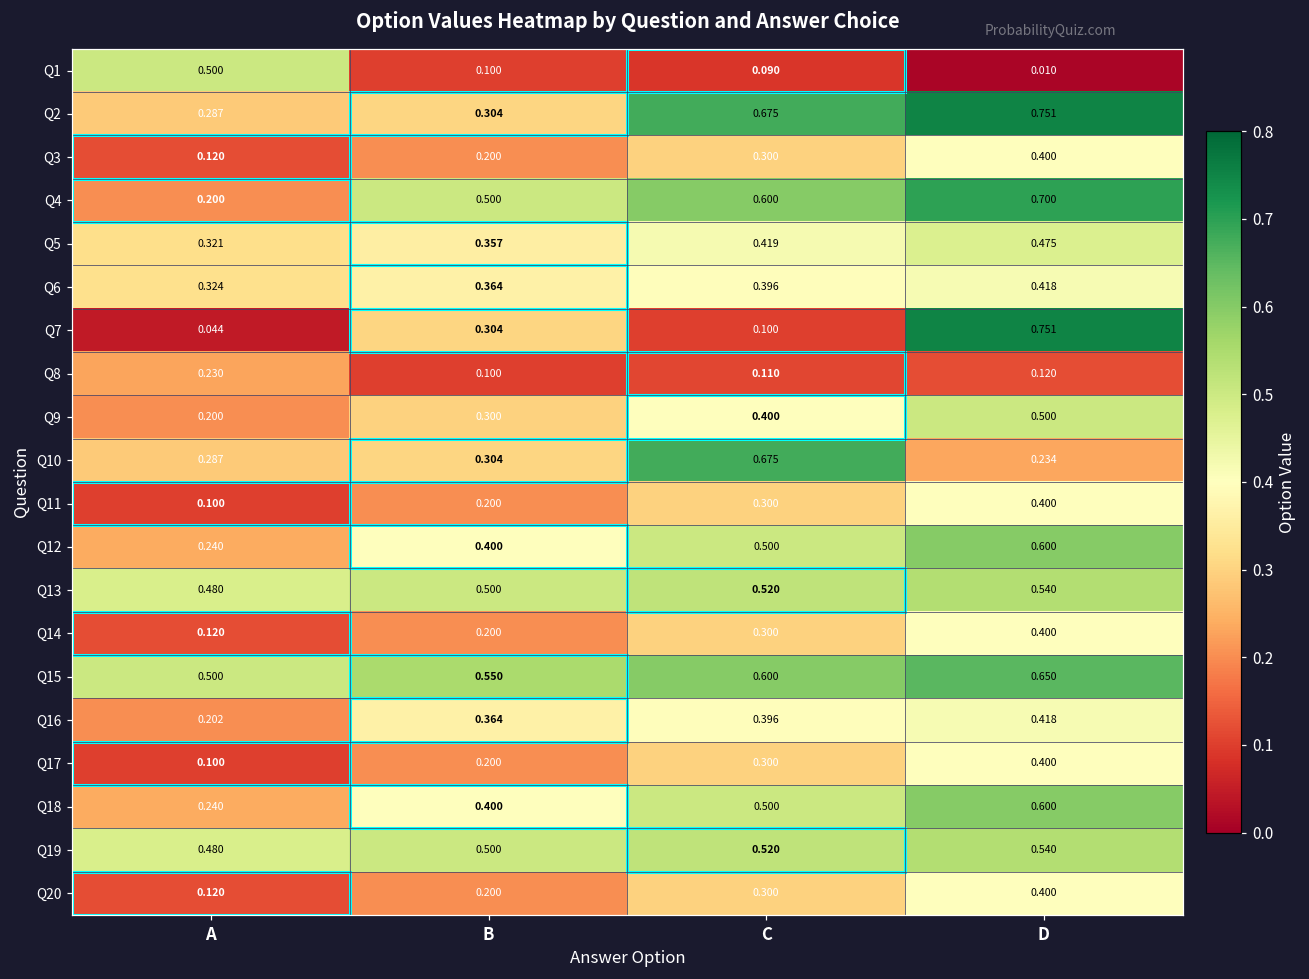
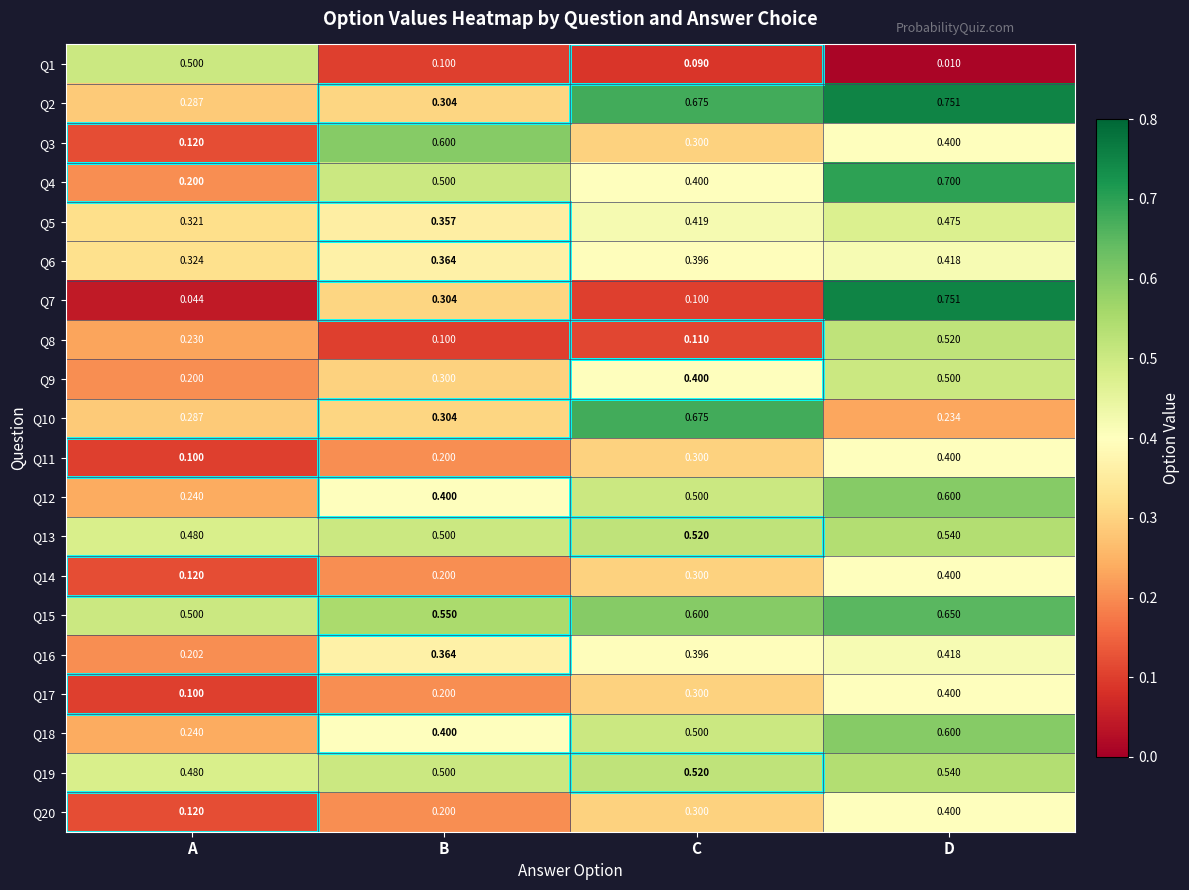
Q3, B: 0.200 -> 0.600
Q4, C: 0.600 -> 0.400
Q8, D: 0.120 -> 0.520
